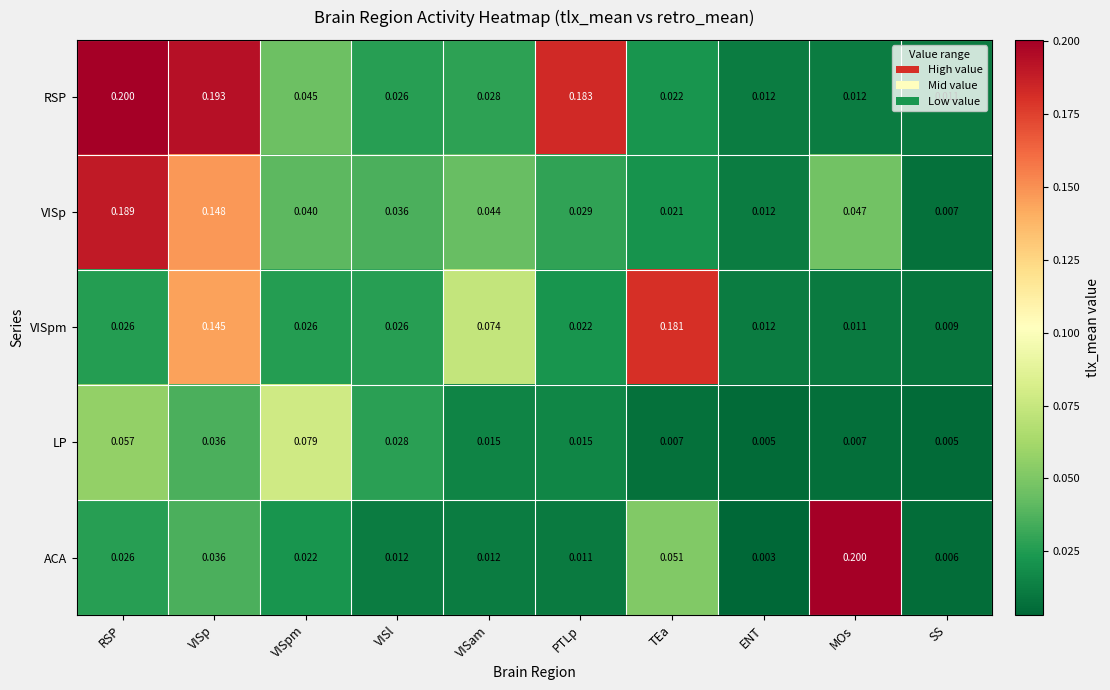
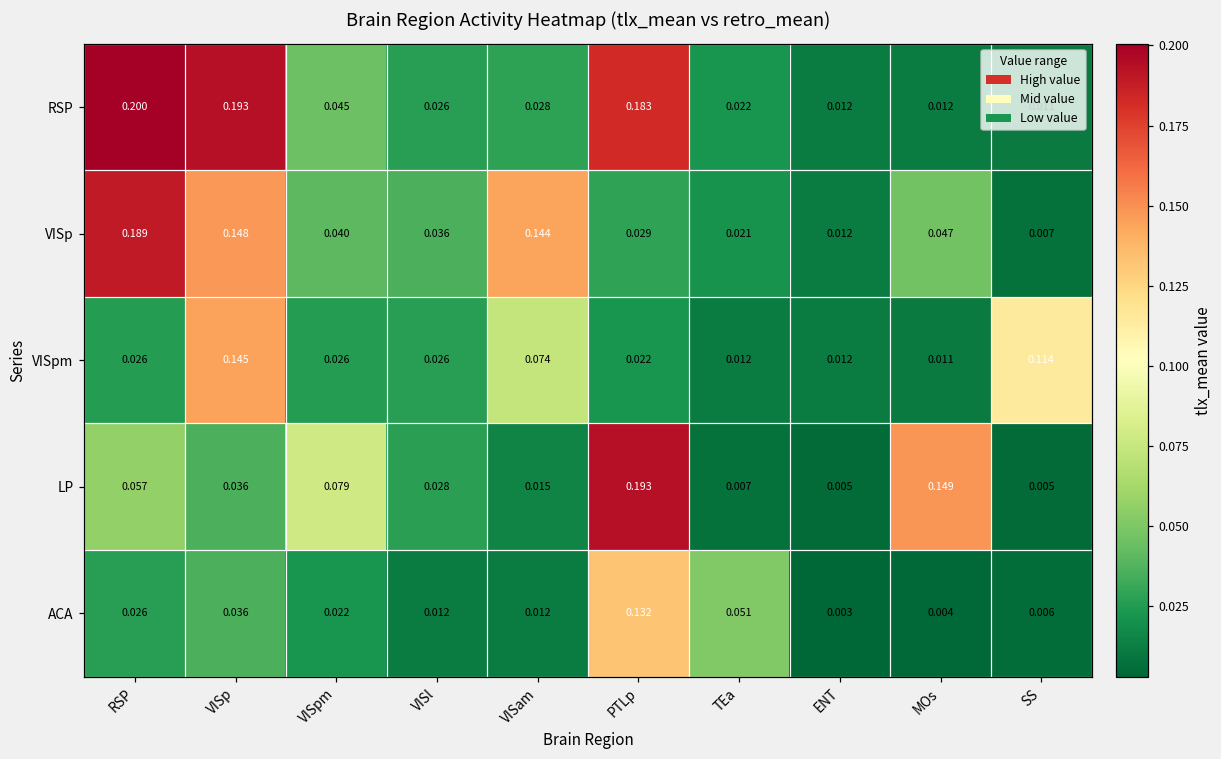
VISp, VISam: 0.044 -> 0.144
VISpm, TEa: 0.181 -> 0.012
VISpm, SS: 0.009 -> 0.114
LP, PTLp: 0.015 -> 0.193
LP, MOs: 0.007 -> 0.149
ACA, PTLp: 0.011 -> 0.132
ACA, MOs: 0.200 -> 0.004
